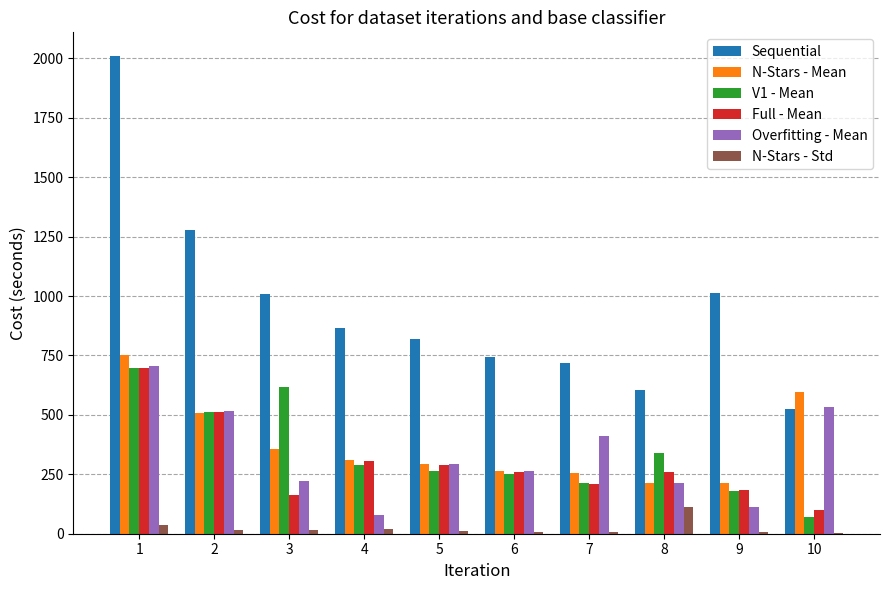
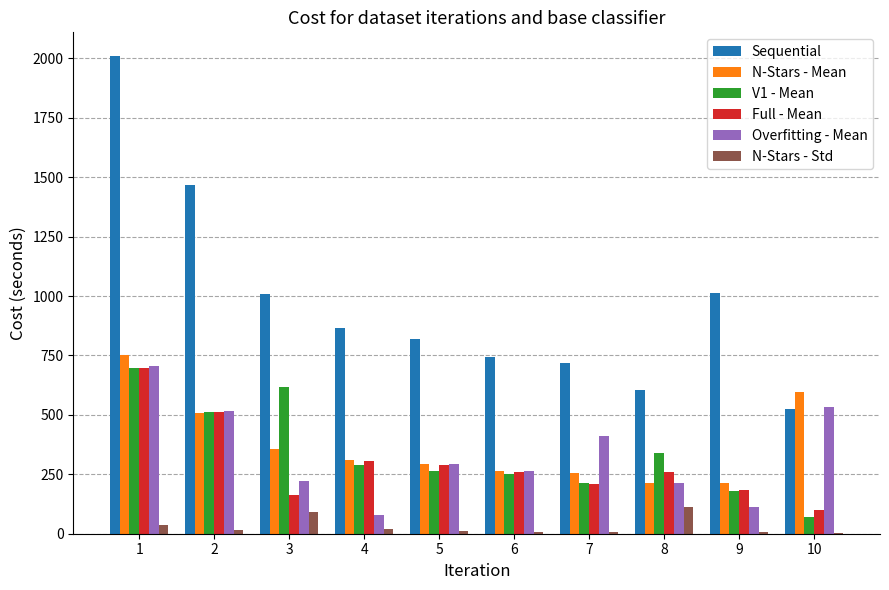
Sequential, 2: 1280 -> 1470
N-Stars - Std, 3: 20 -> 90
